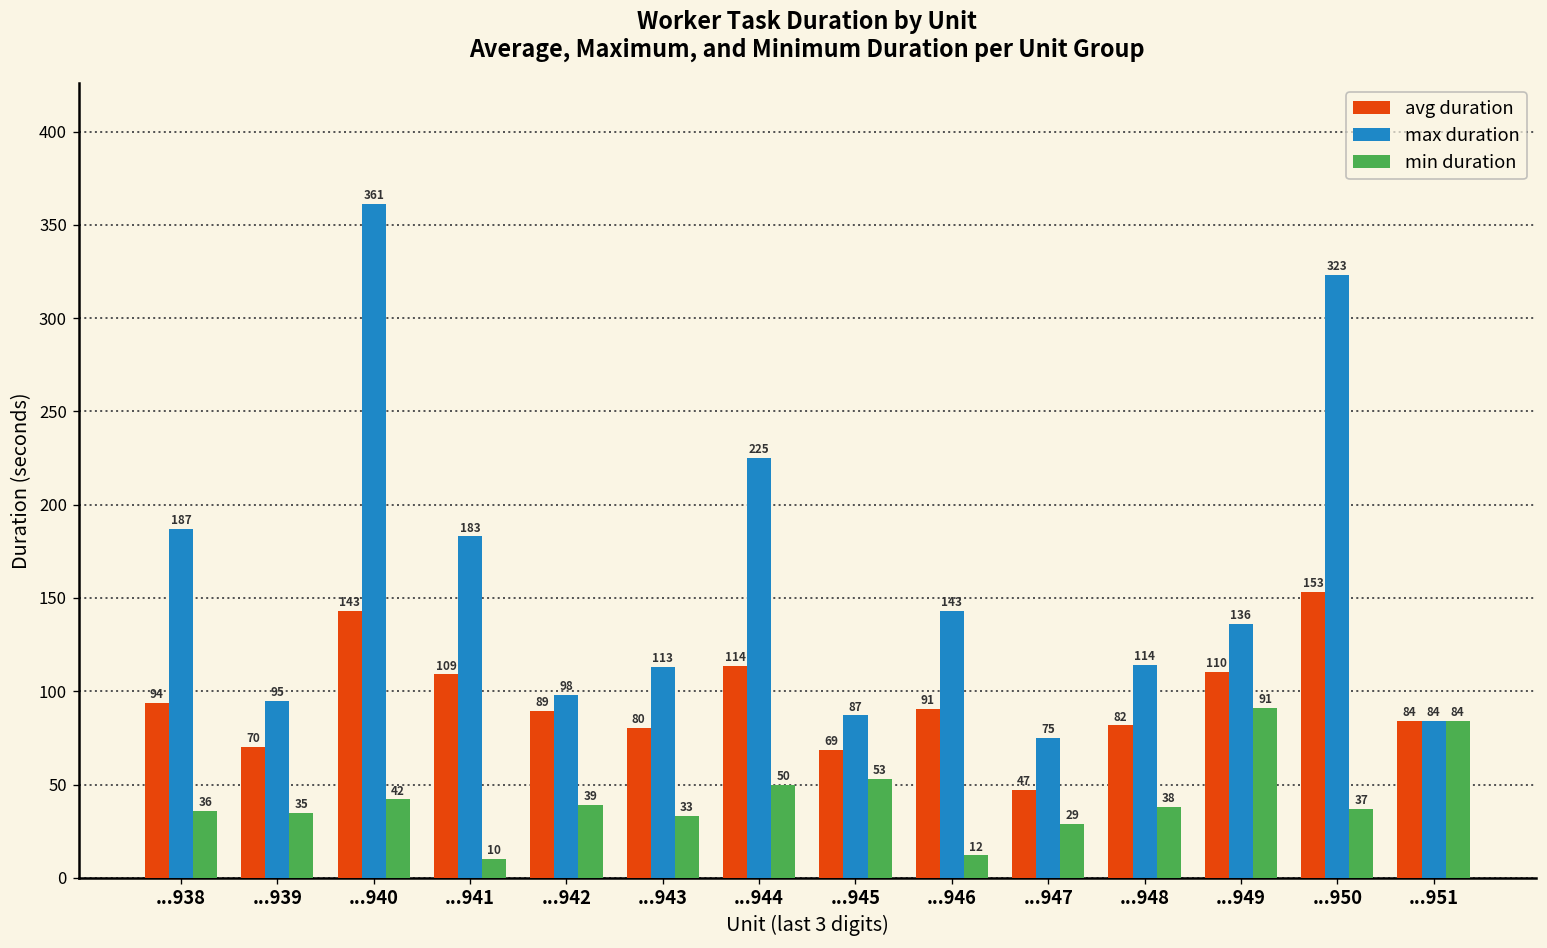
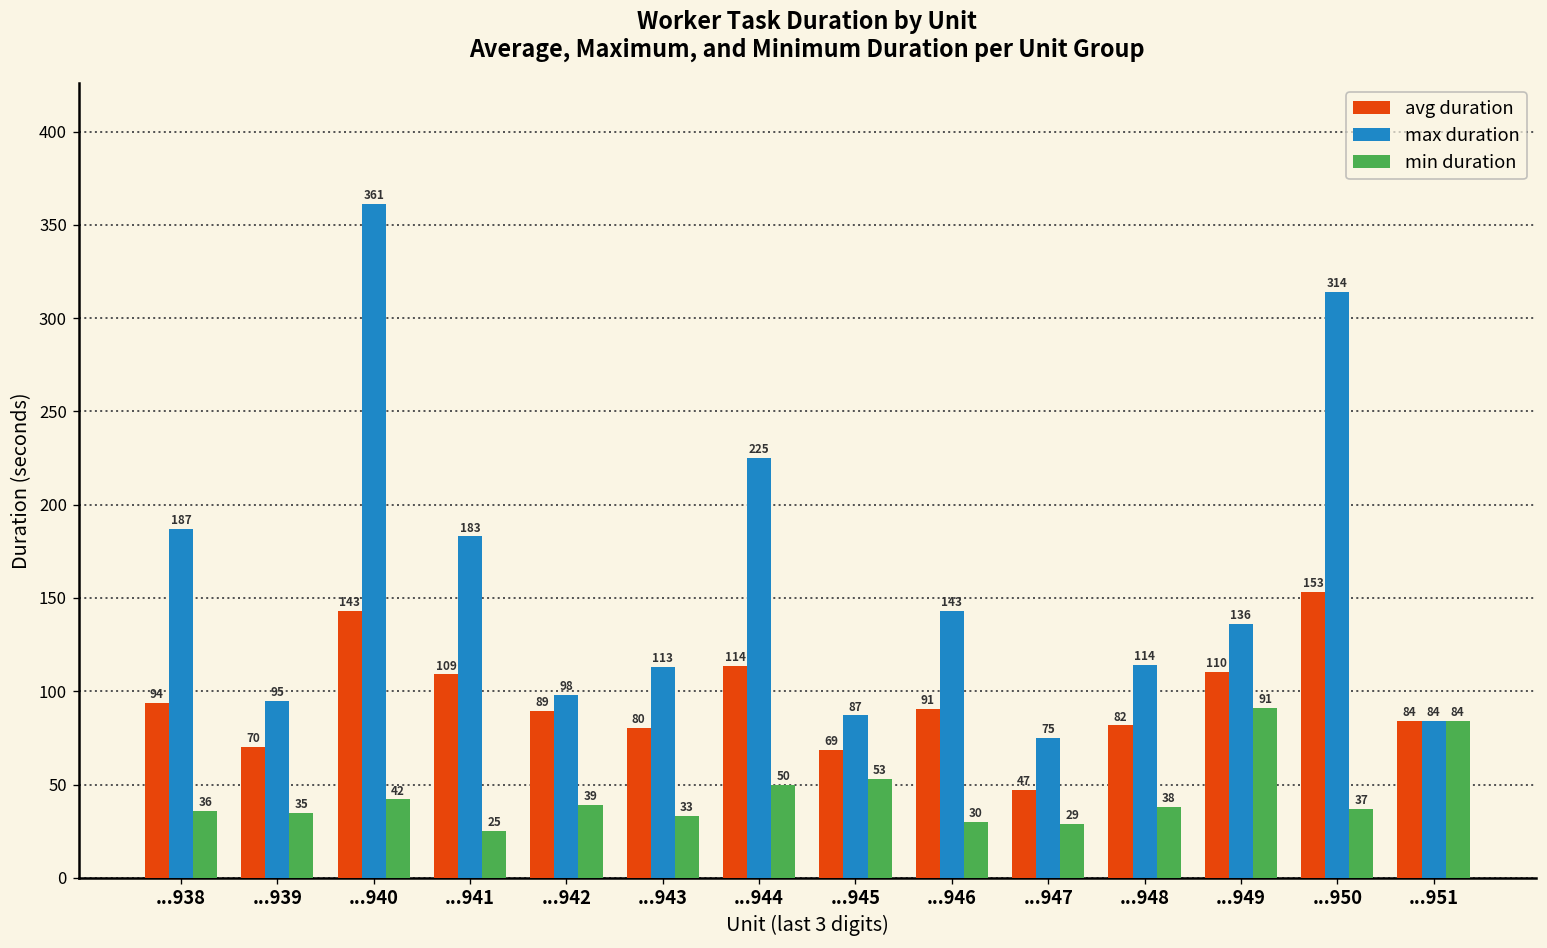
min duration, ...941: 10 -> 25
min duration, ...946: 12 -> 30
max duration, ...950: 323 -> 314
